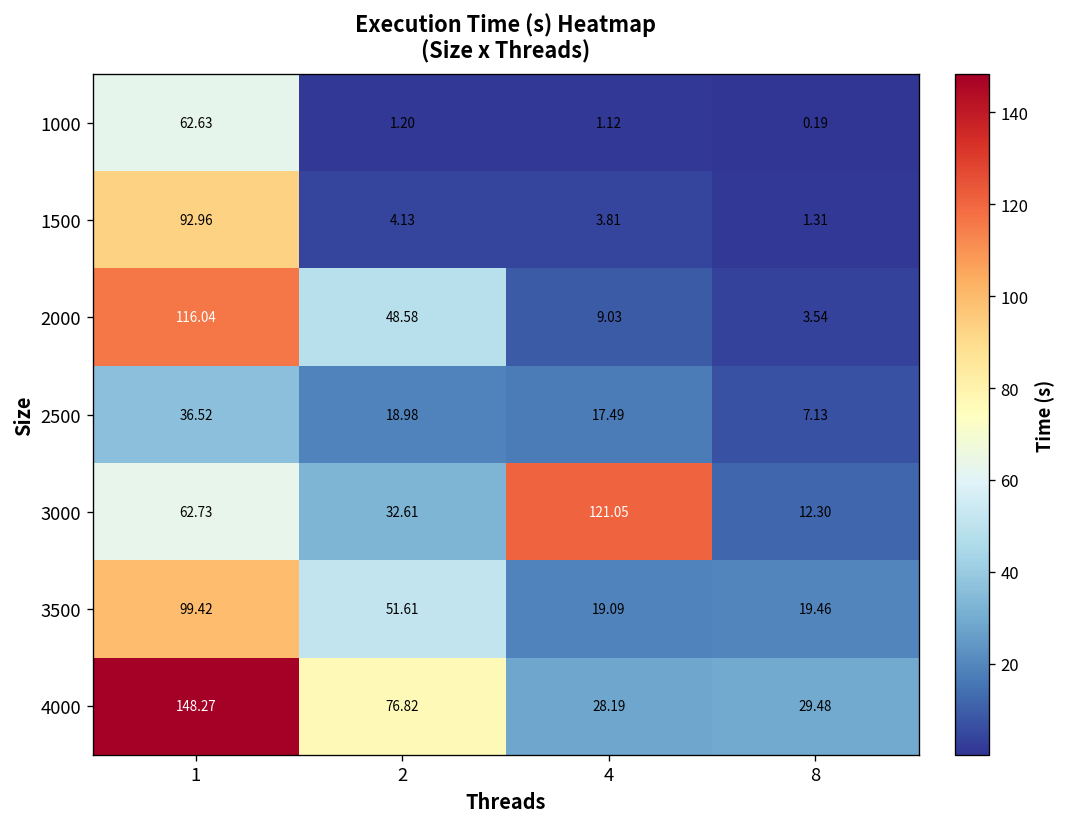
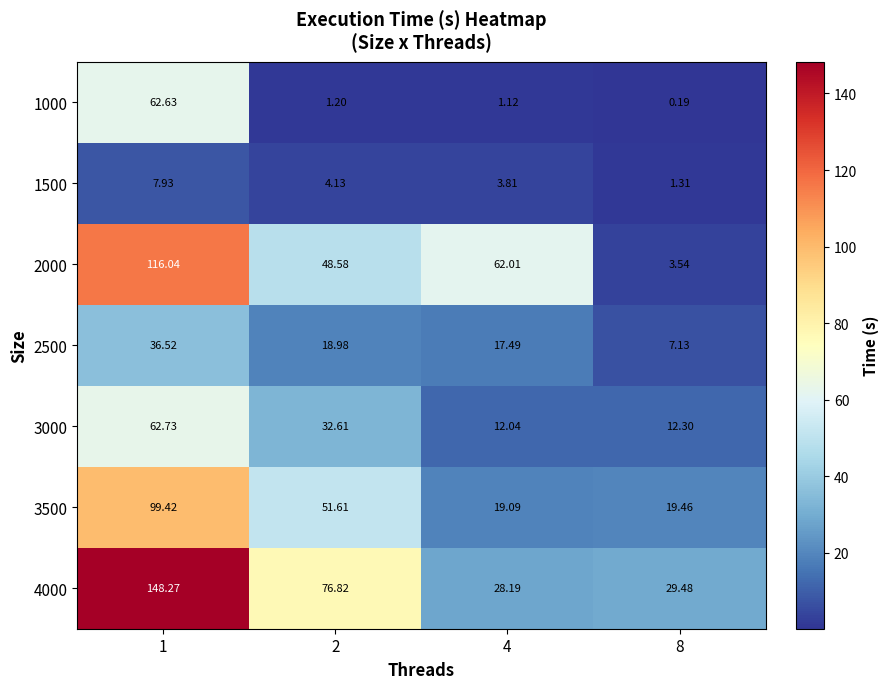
1500, 1: 92.96 -> 7.93
2000, 4: 9.03 -> 62.01
3000, 4: 121.05 -> 12.04
